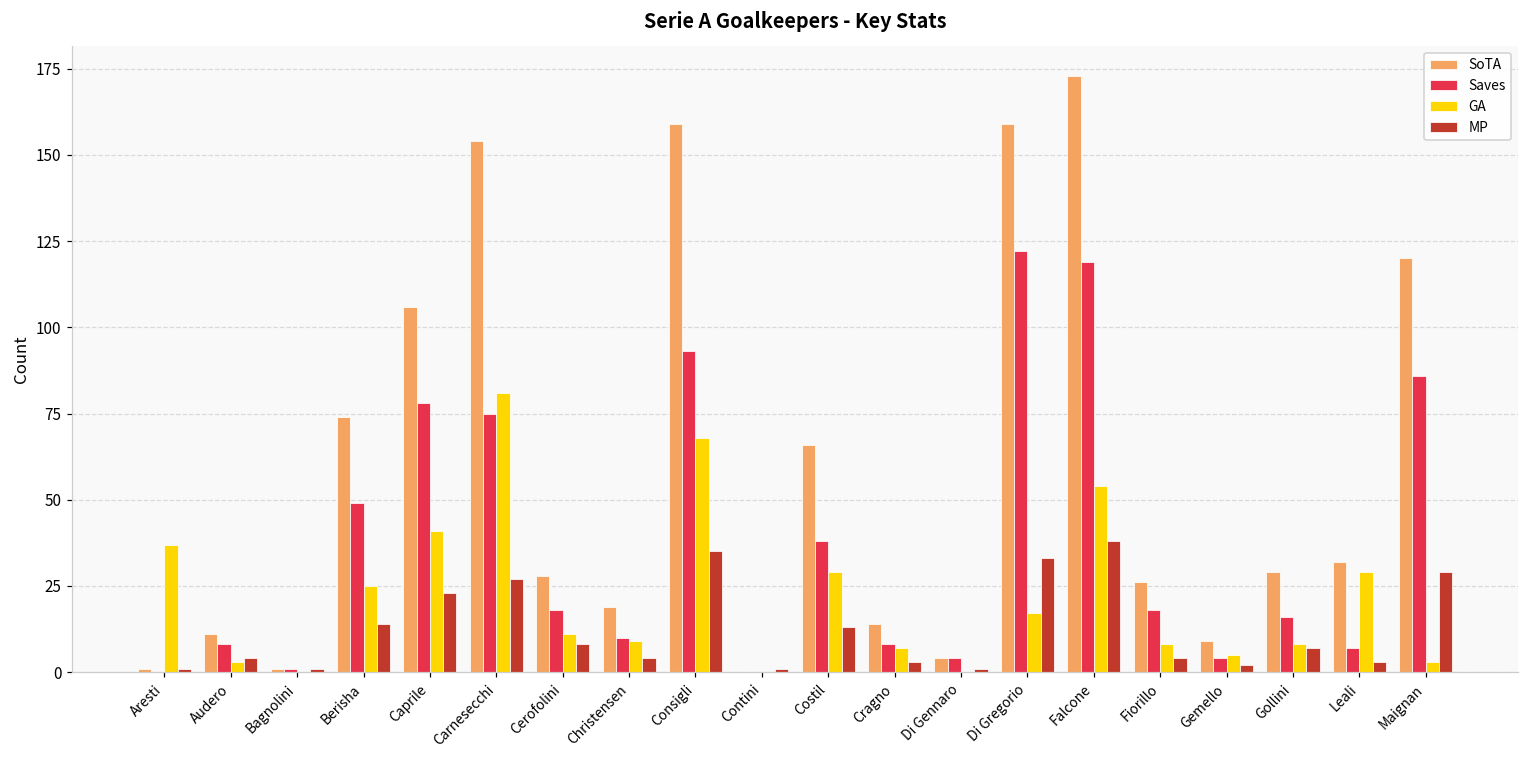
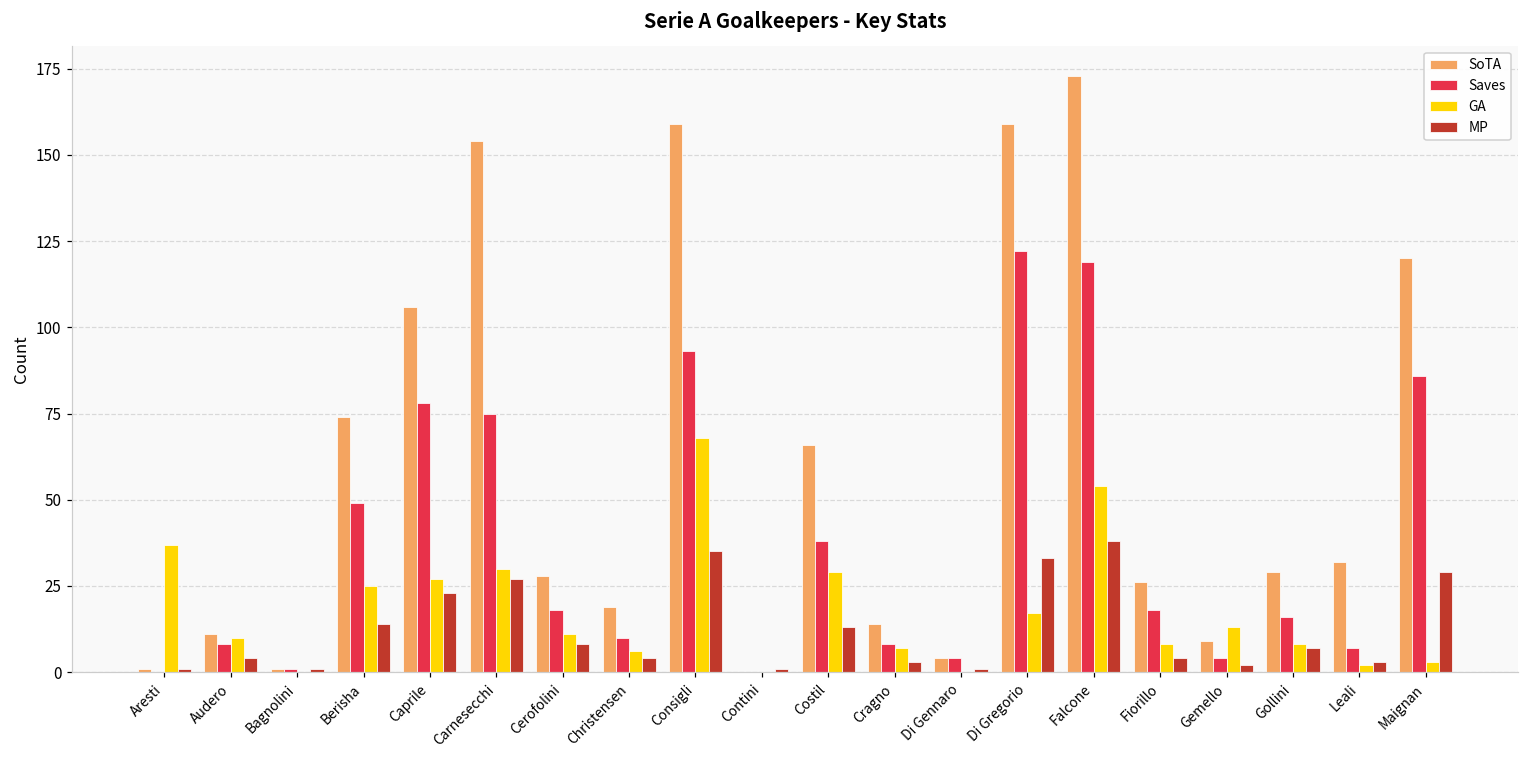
GA, Audero: 3 -> 10
GA, Caprile: 41 -> 27
GA, Carnesecchi: 81 -> 30
GA, Christensen: 9 -> 6
GA, Gemello: 5 -> 13
GA, Leali: 29 -> 2
